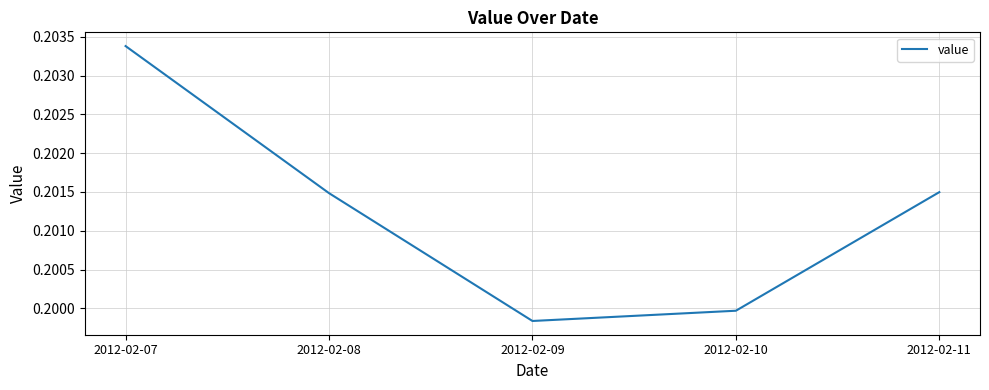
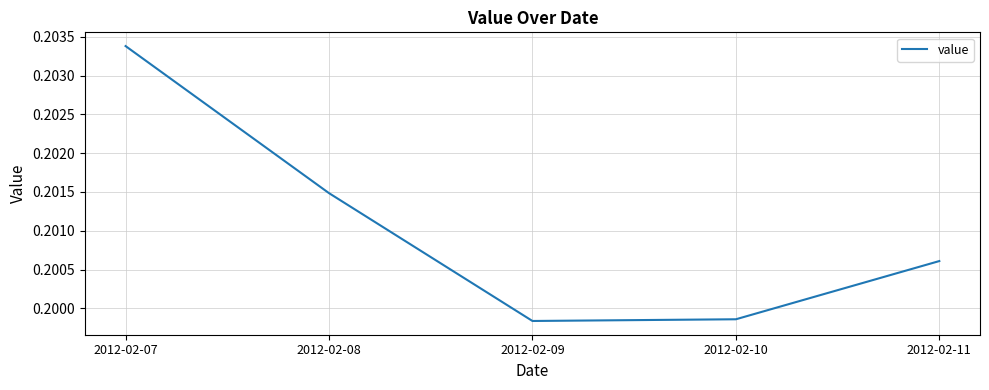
2012-02-10: 0.2000 -> 0.1999
2012-02-11: 0.2015 -> 0.2006
